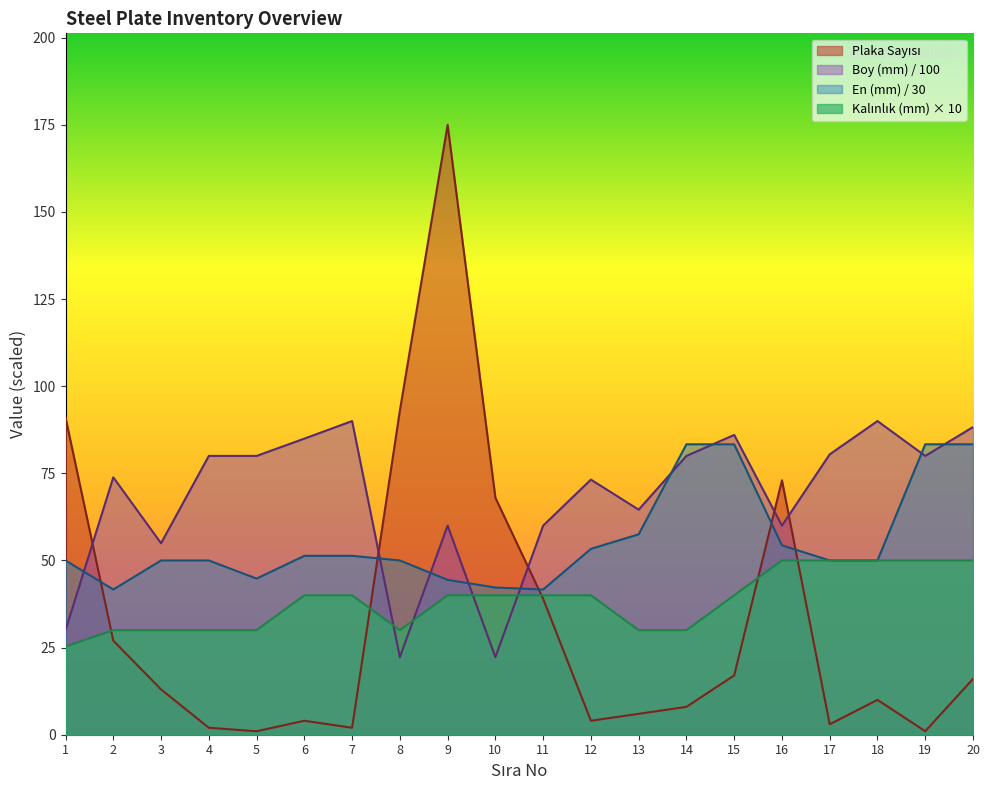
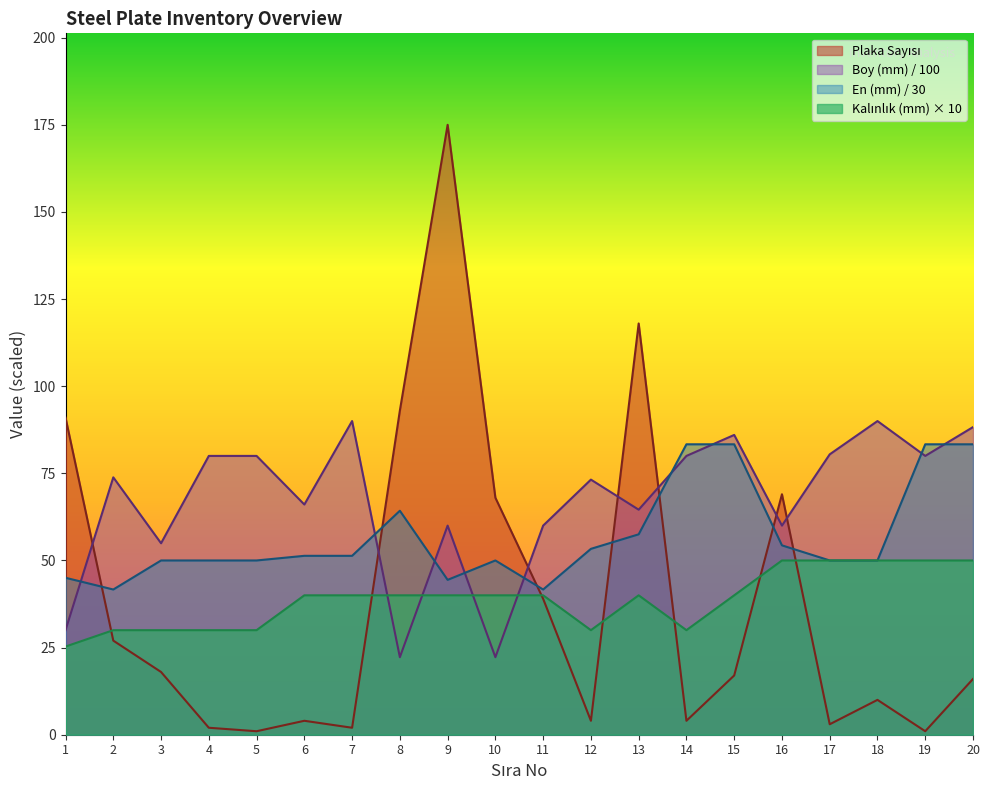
En (mm) / 30, 1: 50 -> 45
Plaka Sayısı, 3: 13 -> 18
En (mm) / 30, 5: 45 -> 50
Boy (mm) / 100, 6: 85 -> 66
En (mm) / 30, 8: 50 -> 64
Kalınlık (mm) × 10, 8: 30 -> 40
En (mm) / 30, 10: 42 -> 50
Kalınlık (mm) × 10, 12: 40 -> 30
Plaka Sayısı, 13: 6 -> 118
Kalınlık (mm) × 10, 13: 30 -> 40
Plaka Sayısı, 14: 8 -> 4
Plaka Sayısı, 16: 73 -> 69
